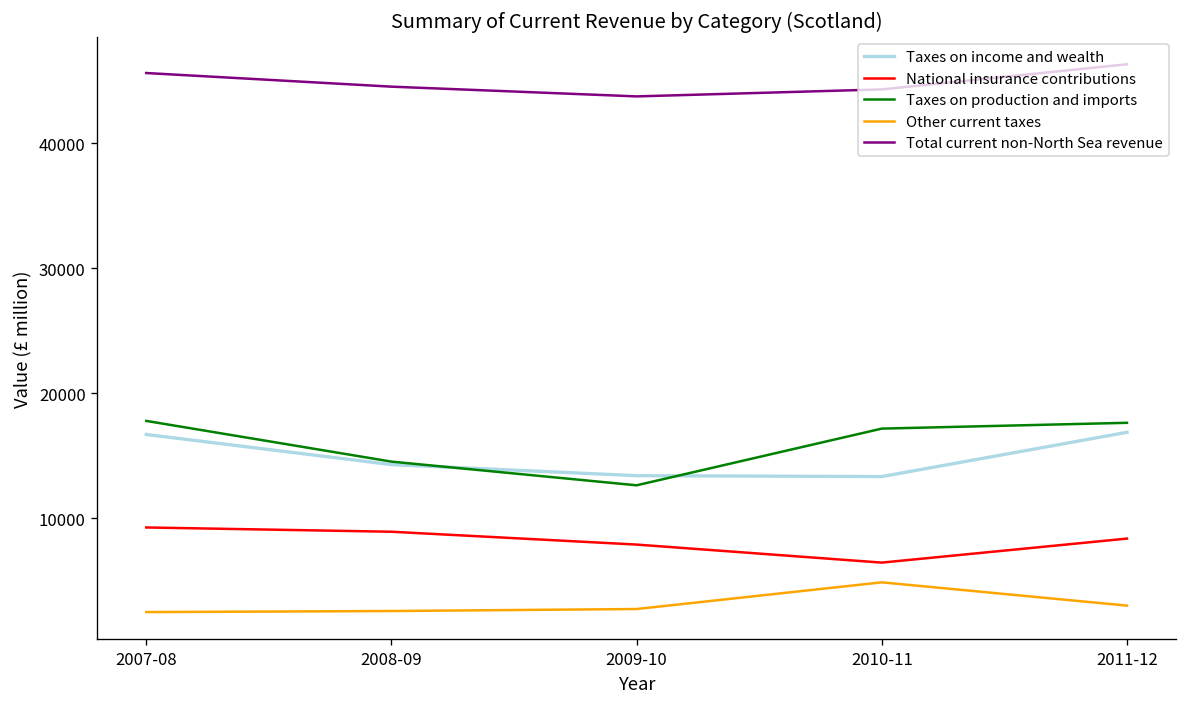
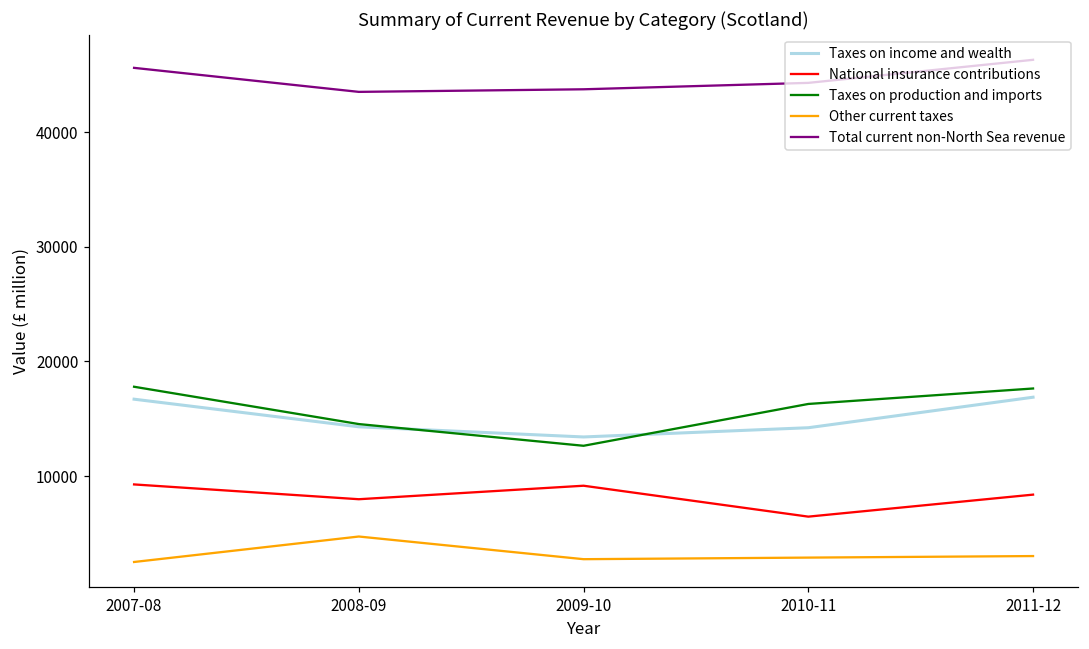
National insurance contributions, 2008-09: 8900 -> 8000
Other current taxes, 2008-09: 2600 -> 4700
Total current non-North Sea revenue, 2008-09: 44500 -> 43500
National insurance contributions, 2009-10: 7900 -> 9200
Taxes on income and wealth, 2010-11: 13400 -> 14200
Taxes on production and imports, 2010-11: 17200 -> 16300
Other current taxes, 2010-11: 4900 -> 2900
